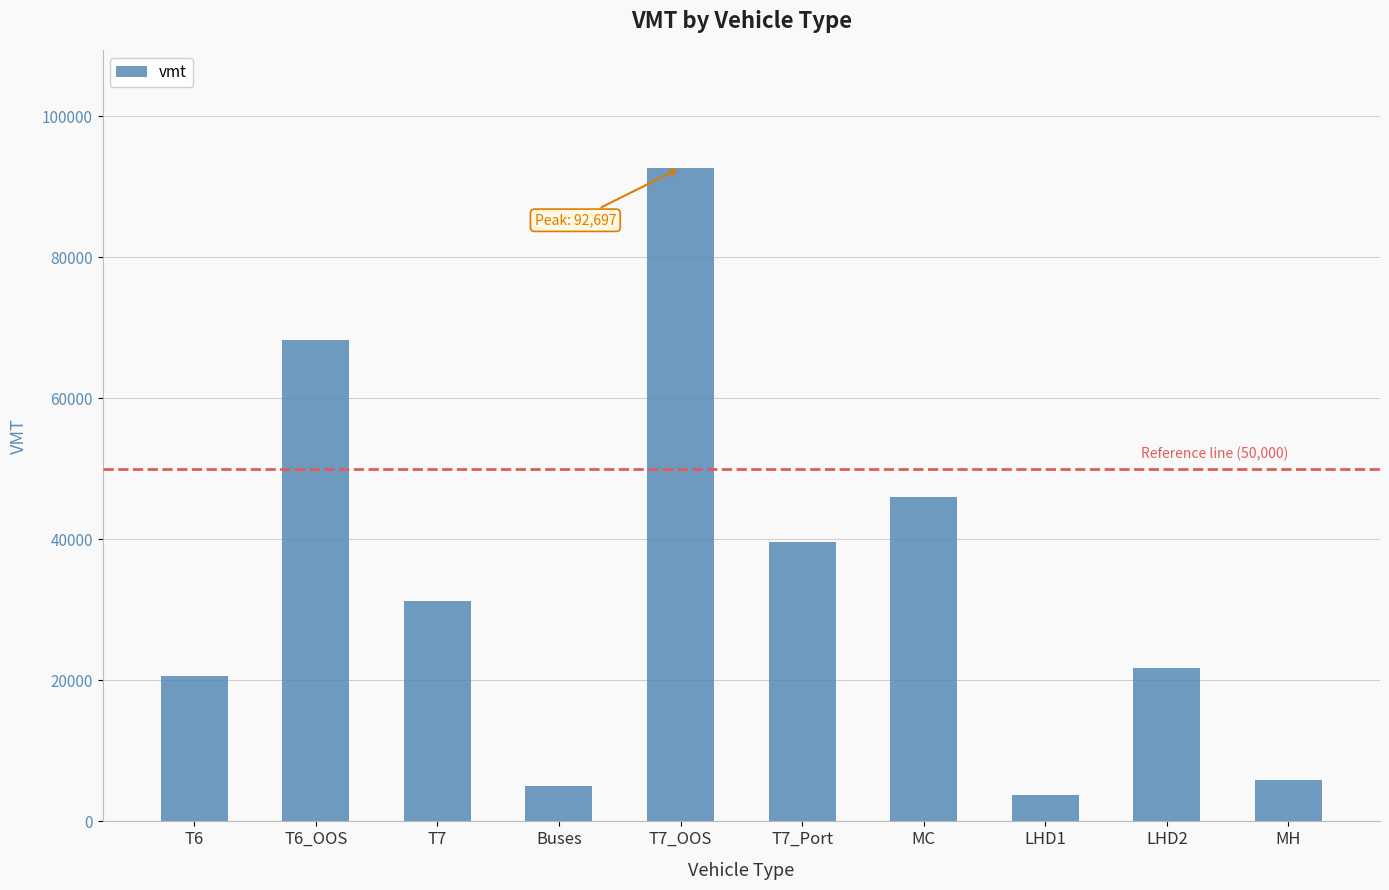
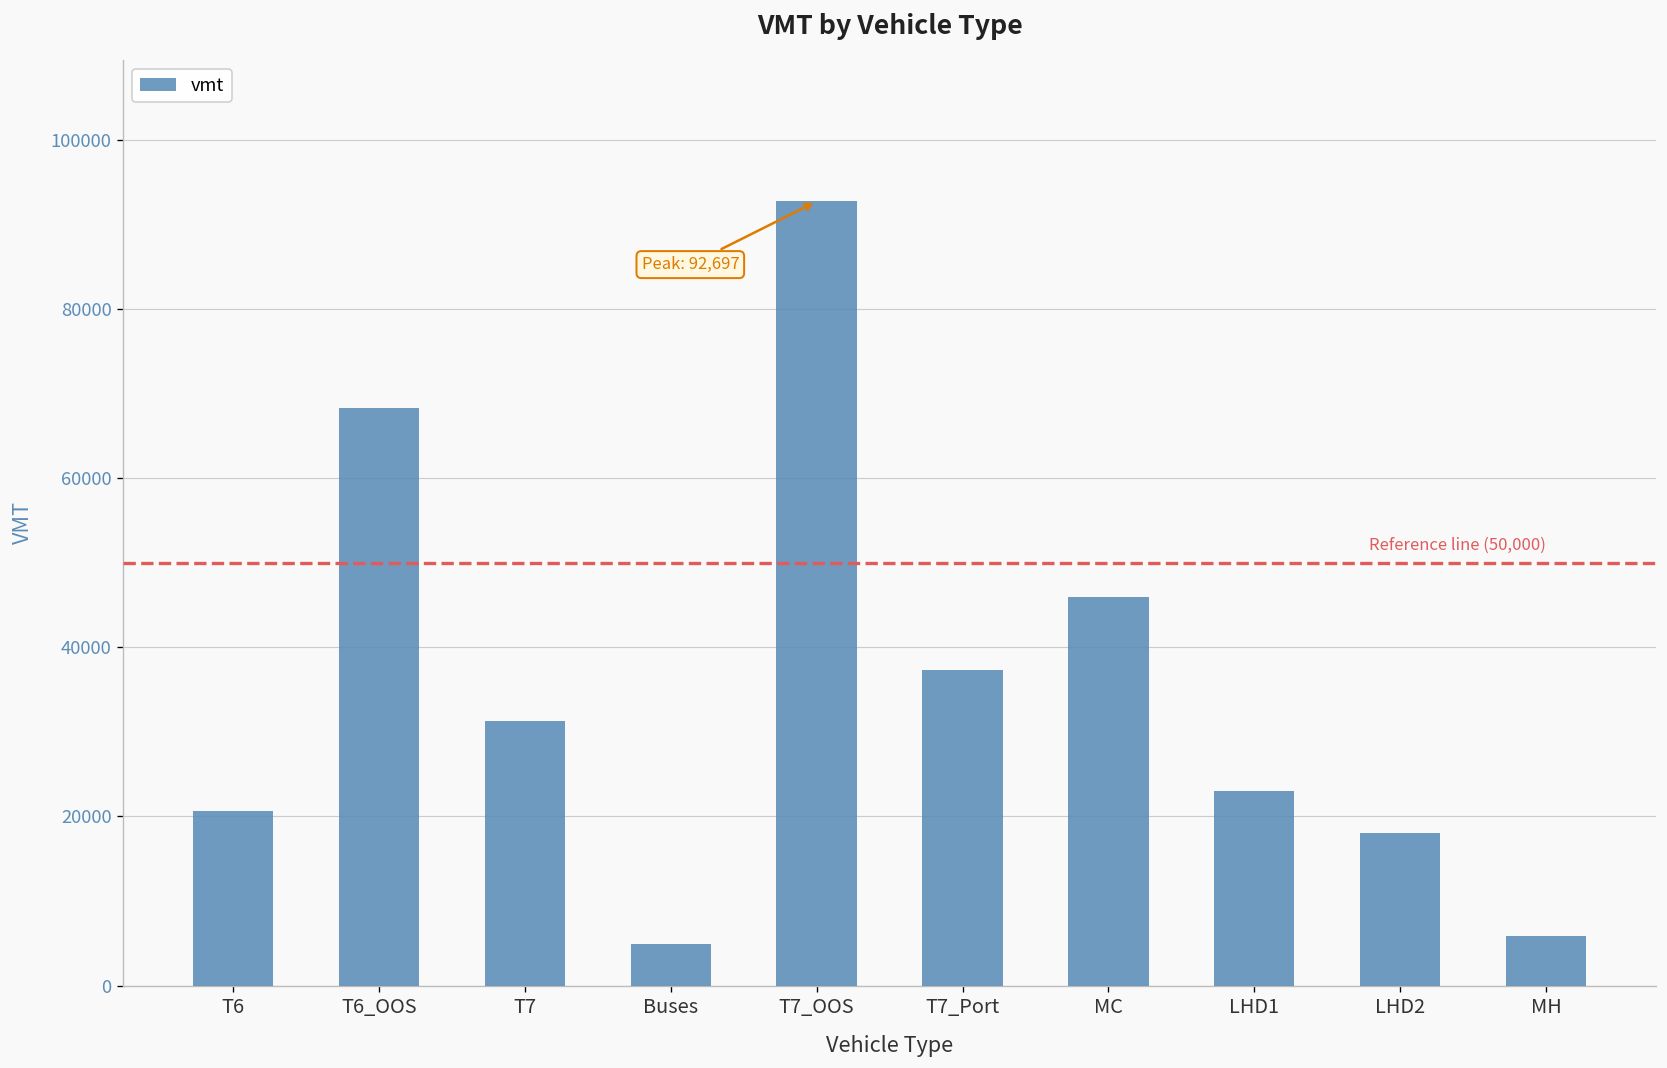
T7_Port: 40000 -> 37000
LHD1: 4000 -> 23000
LHD2: 22000 -> 18000
